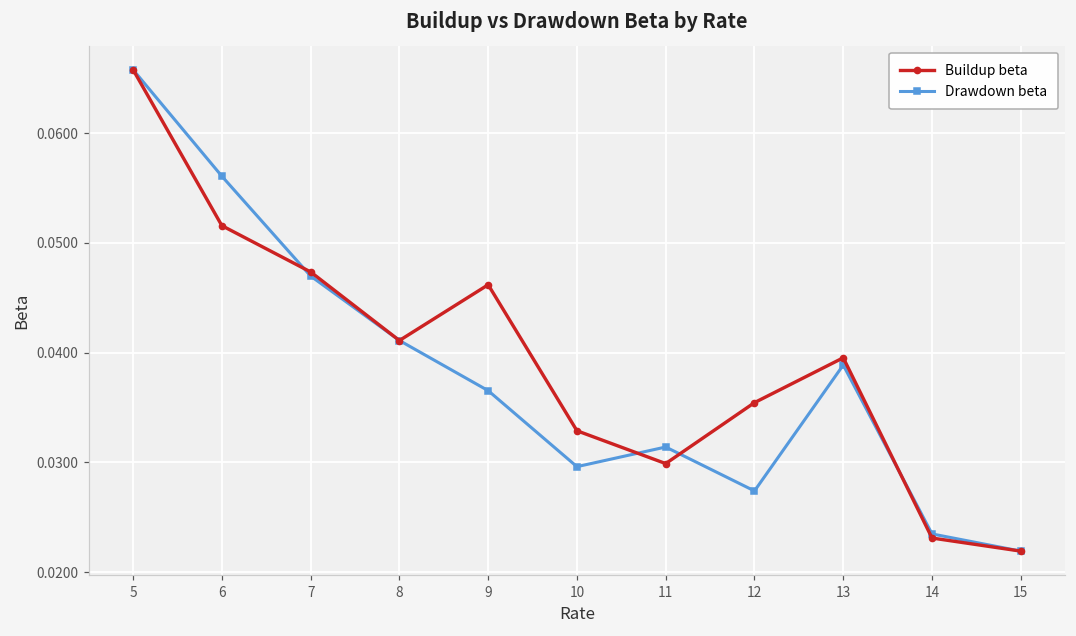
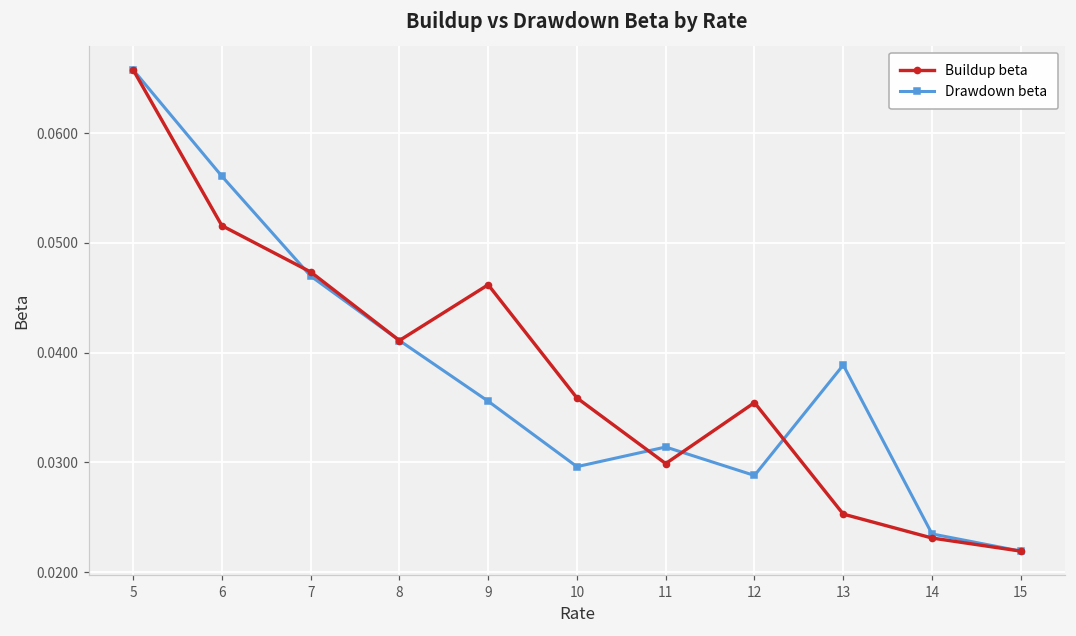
Drawdown beta, 9: 0.037 -> 0.036
Buildup beta, 10: 0.033 -> 0.036
Drawdown beta, 12: 0.027 -> 0.029
Buildup beta, 13: 0.040 -> 0.025
